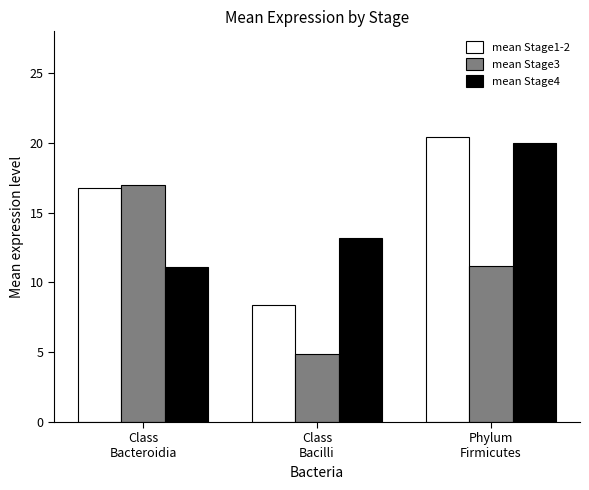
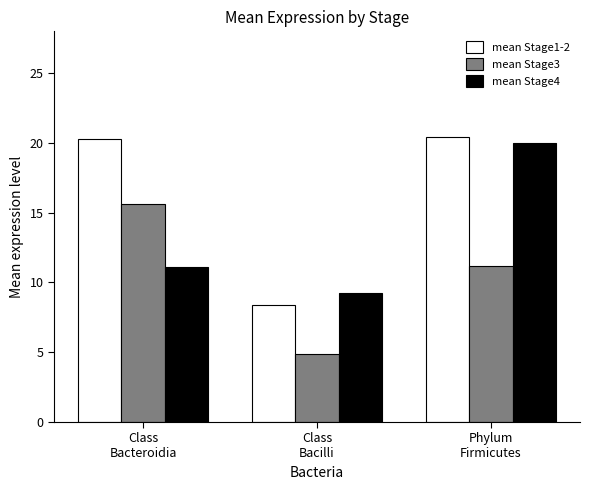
mean Stage1-2, Class Bacteroidia: 16.7 -> 20.3
mean Stage3, Class Bacteroidia: 17.0 -> 15.6
mean Stage4, Class Bacilli: 13.2 -> 9.3
